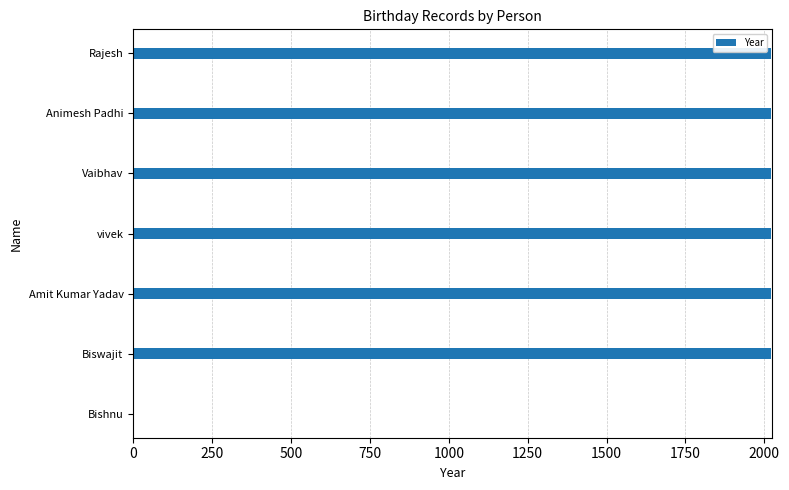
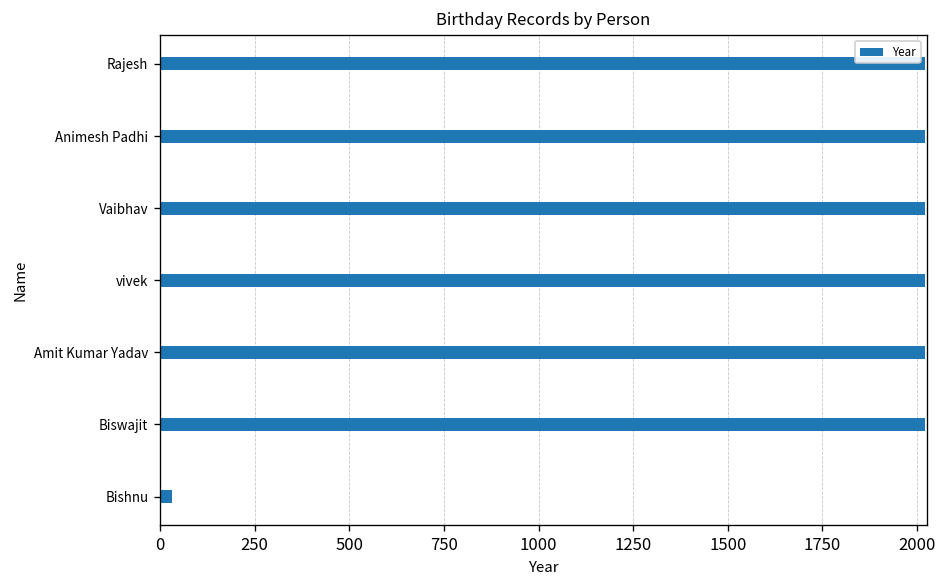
Bishnu: 0 -> 30
